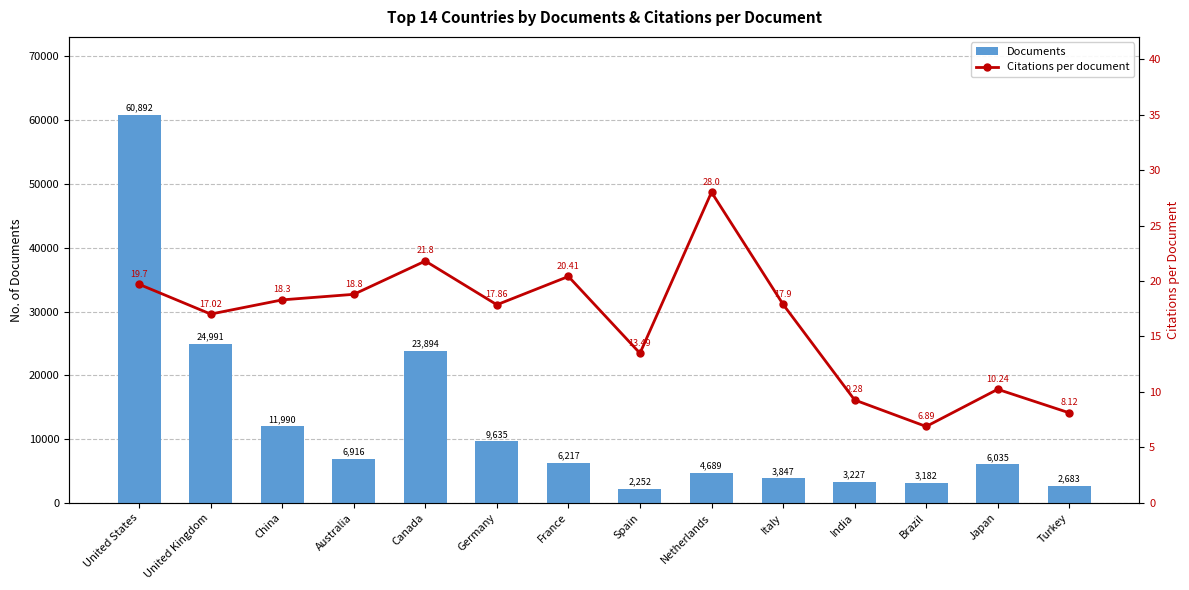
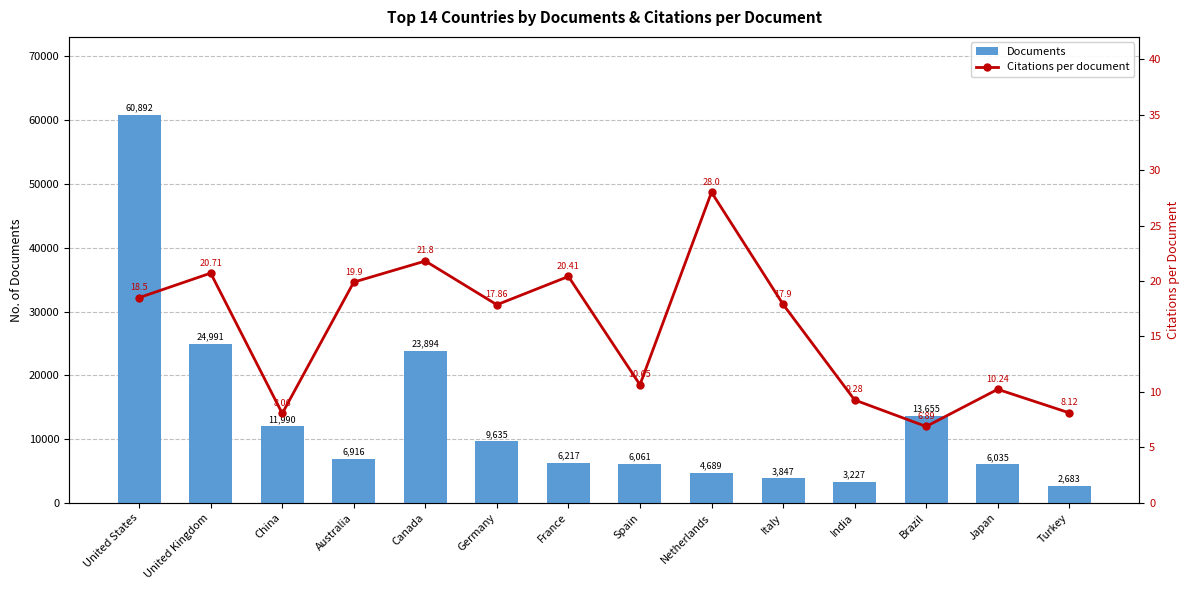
Documents, Spain: 2,252 -> 6,061
Documents, Brazil: 3,182 -> 13,655
Citations per document, United States: 19.7 -> 18.5
Citations per document, United Kingdom: 17.02 -> 20.71
Citations per document, China: 18.3 -> 8.06
Citations per document, Australia: 18.8 -> 19.9
Citations per document, Spain: 13.49 -> 10.65
